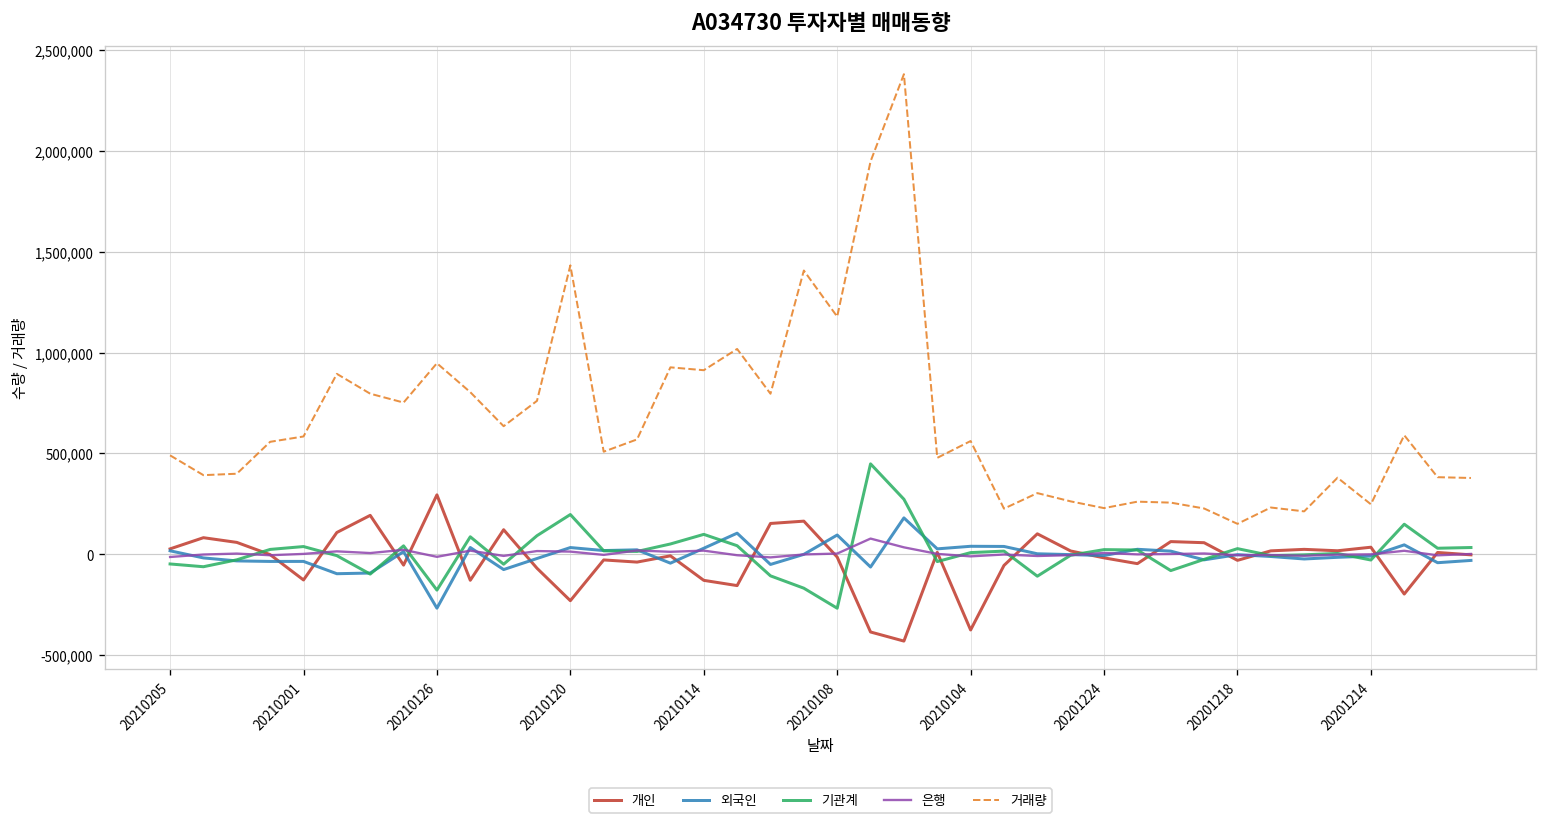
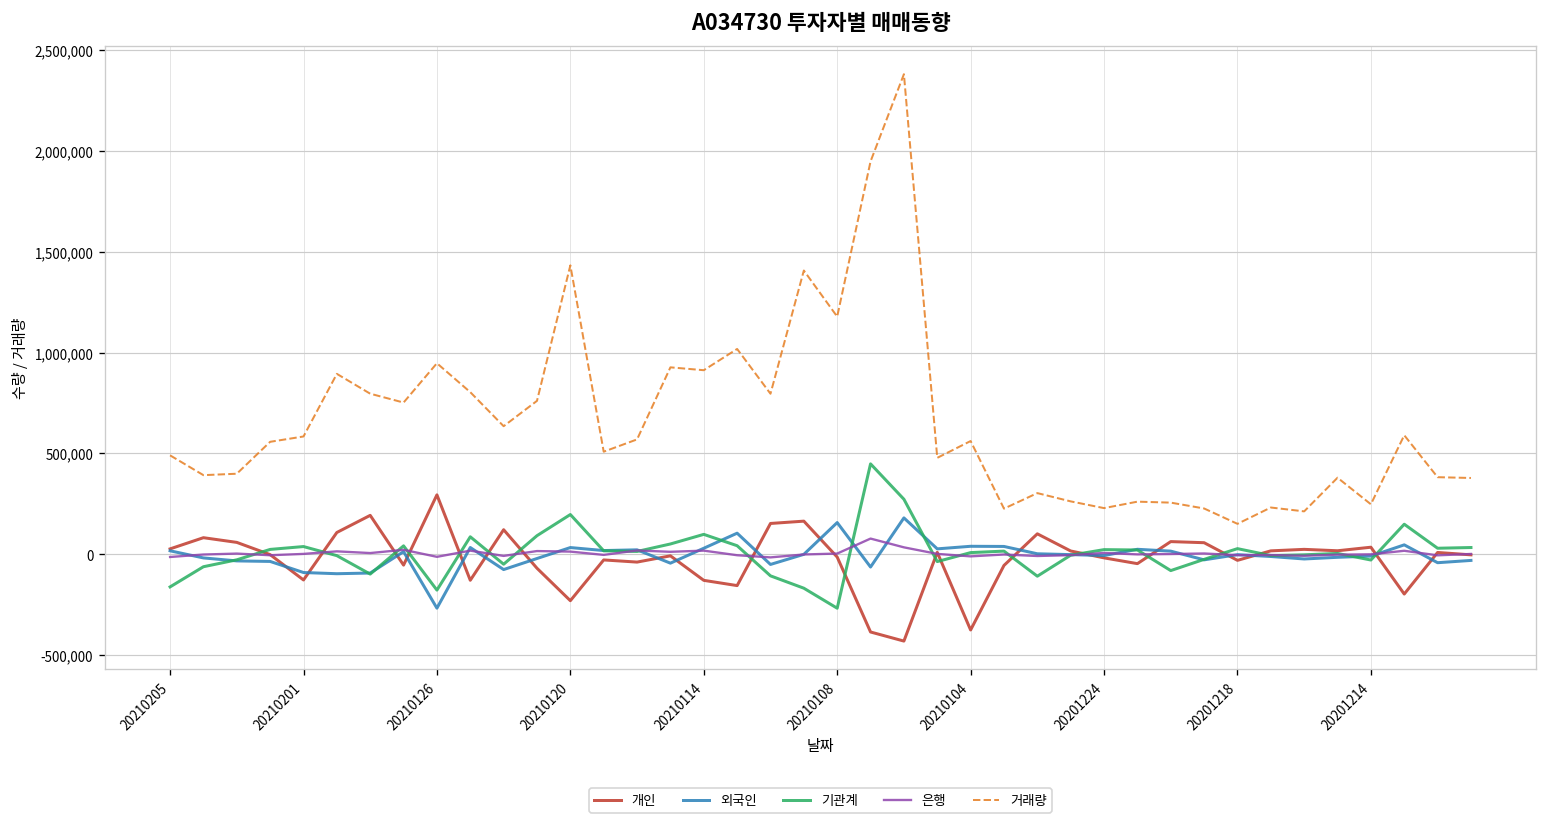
기관계, 20210205: -50,000 -> -160,000
외국인, 20210201: -30,000 -> -90,000
외국인, 20210108: 100,000 -> 160,000
